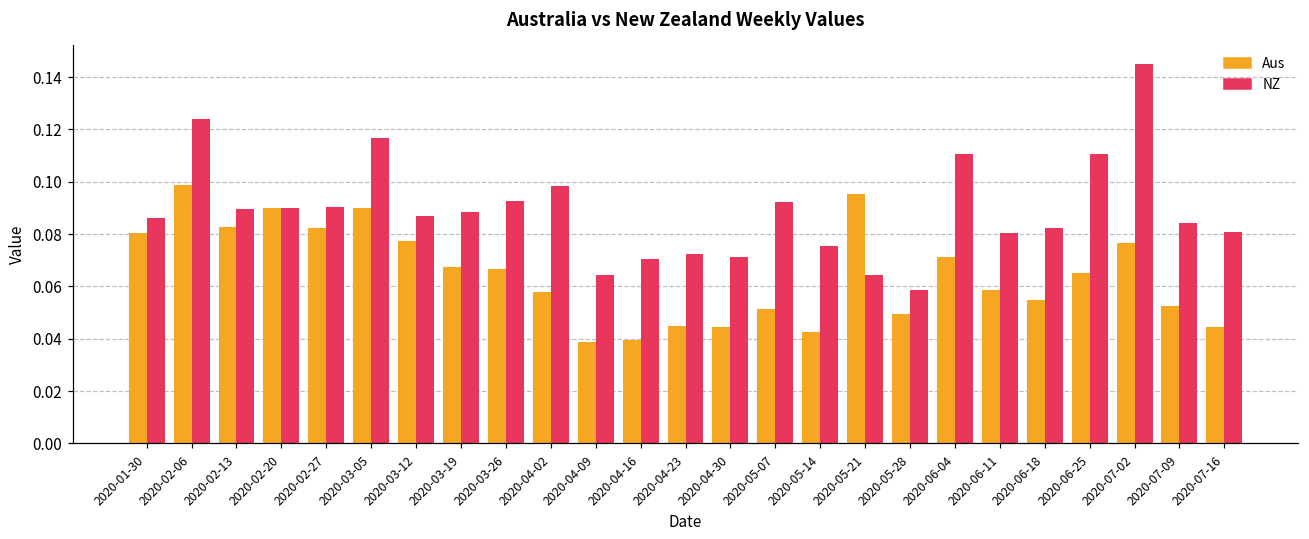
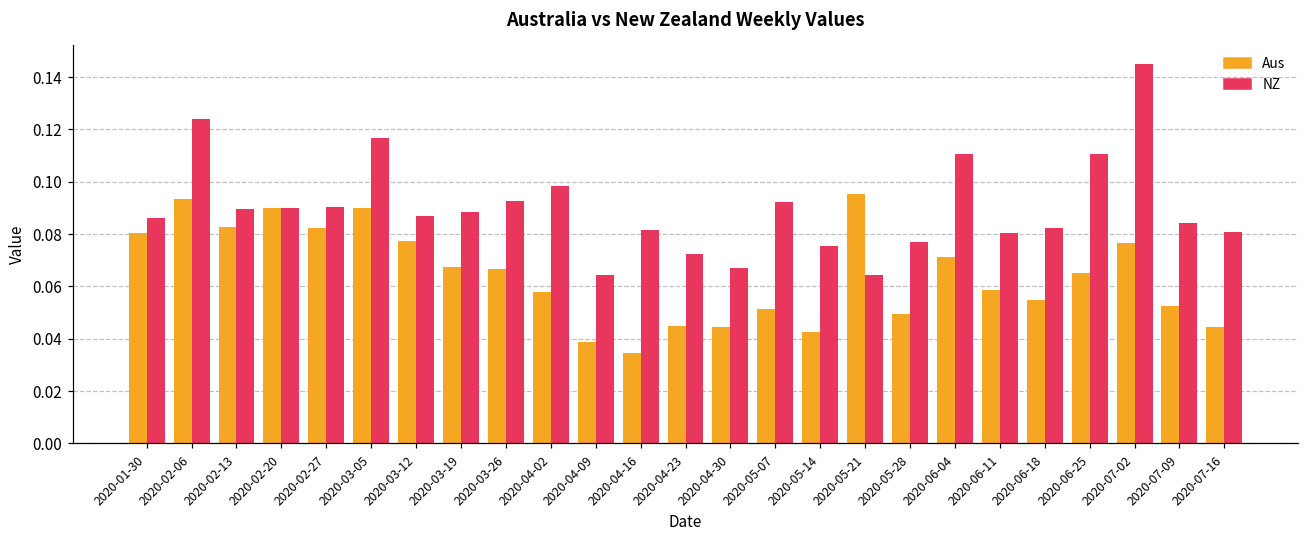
Aus, 2020-02-06: 0.099 -> 0.093
Aus, 2020-04-16: 0.039 -> 0.034
NZ, 2020-04-16: 0.070 -> 0.082
NZ, 2020-04-30: 0.071 -> 0.067
NZ, 2020-05-28: 0.059 -> 0.077
